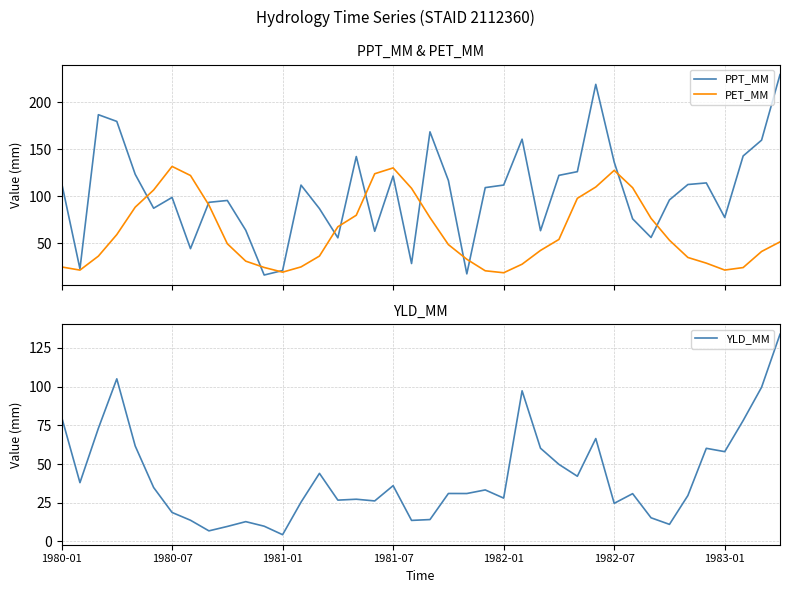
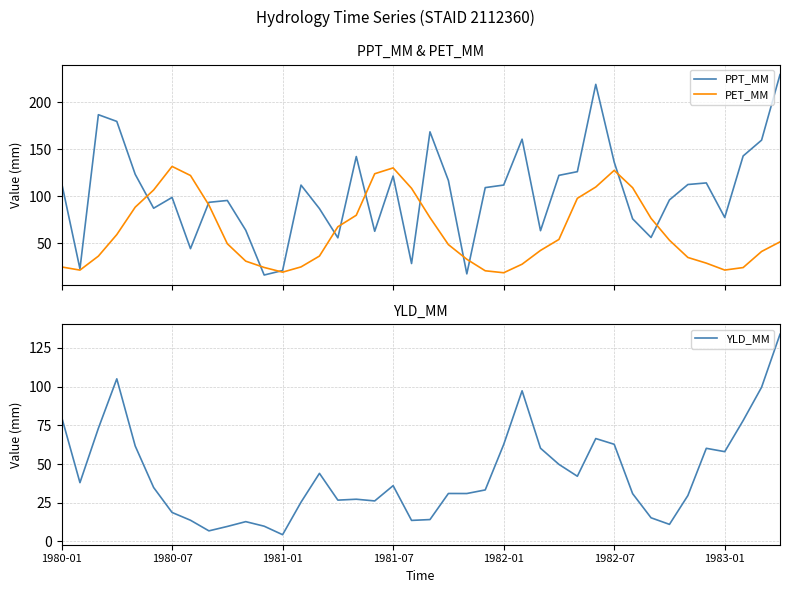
YLD_MM, 1982-01: 28 -> 63
YLD_MM, 1982-07: 25 -> 63
